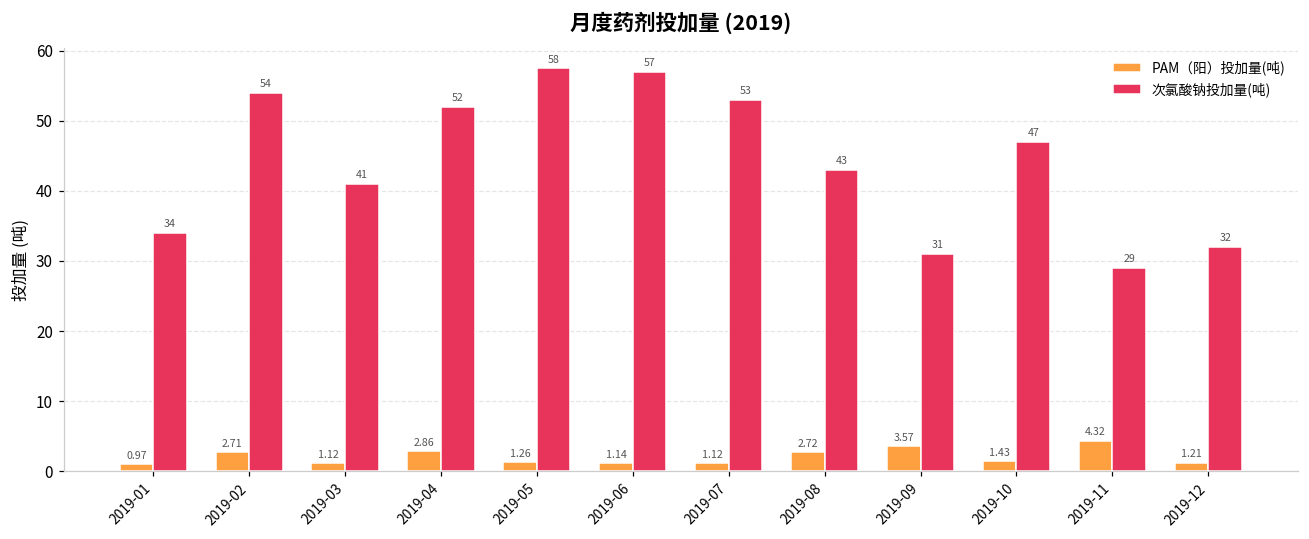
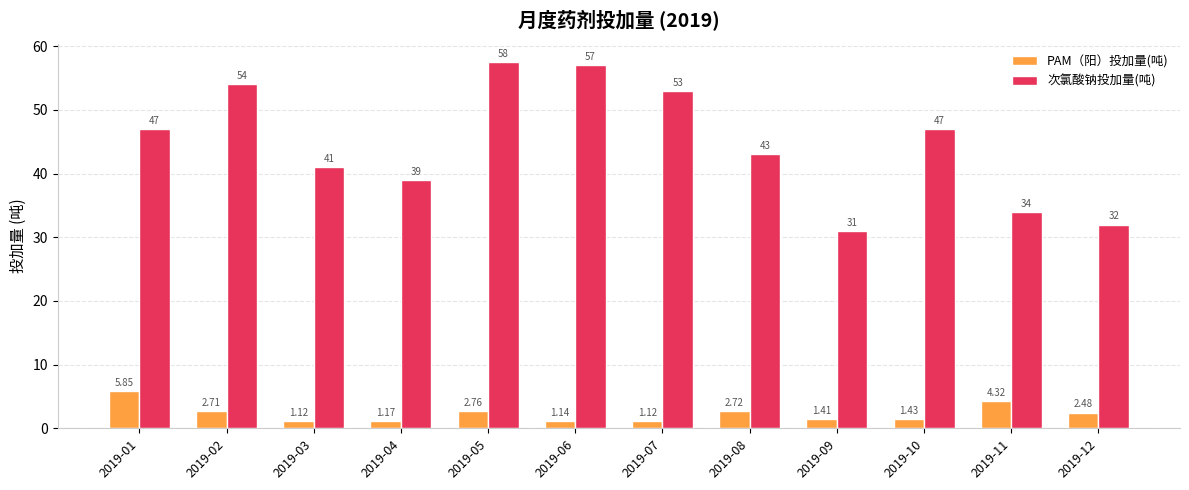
PAM（阳）投加量(吨), 2019-01: 0.97 -> 5.85
次氯酸钠投加量(吨), 2019-01: 34 -> 47
PAM（阳）投加量(吨), 2019-04: 2.86 -> 1.17
次氯酸钠投加量(吨), 2019-04: 52 -> 39
PAM（阳）投加量(吨), 2019-05: 1.26 -> 2.76
PAM（阳）投加量(吨), 2019-09: 3.57 -> 1.41
次氯酸钠投加量(吨), 2019-11: 29 -> 34
PAM（阳）投加量(吨), 2019-12: 1.21 -> 2.48
